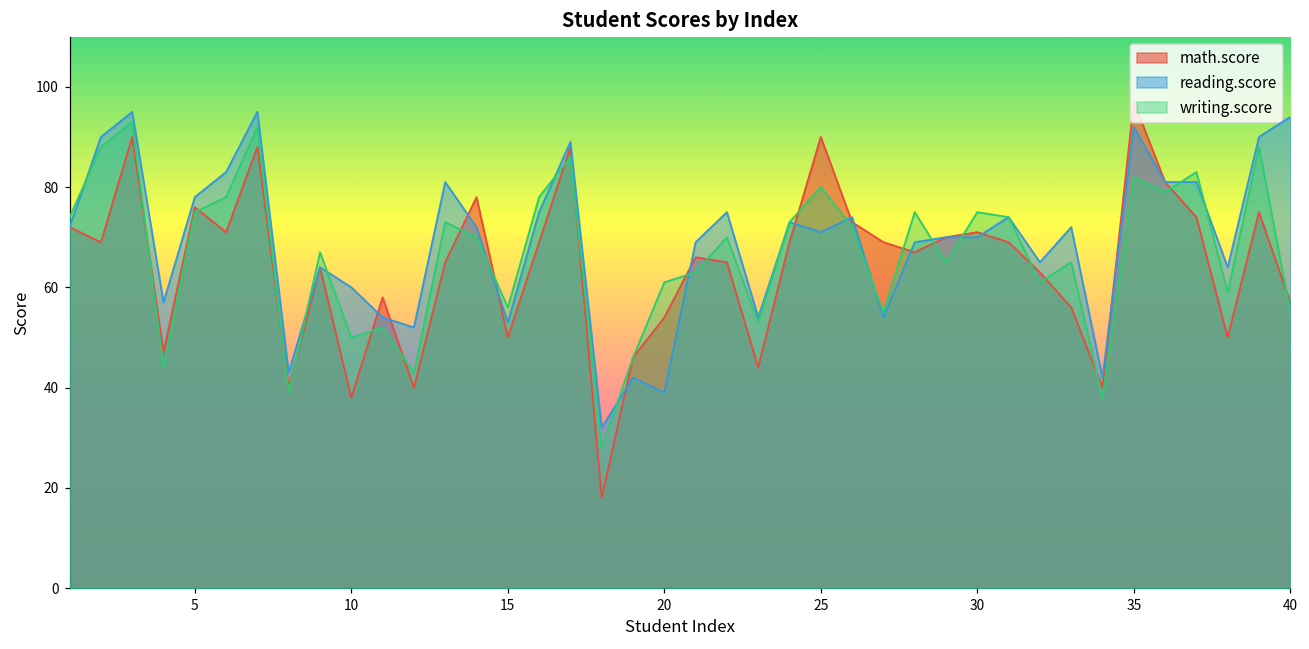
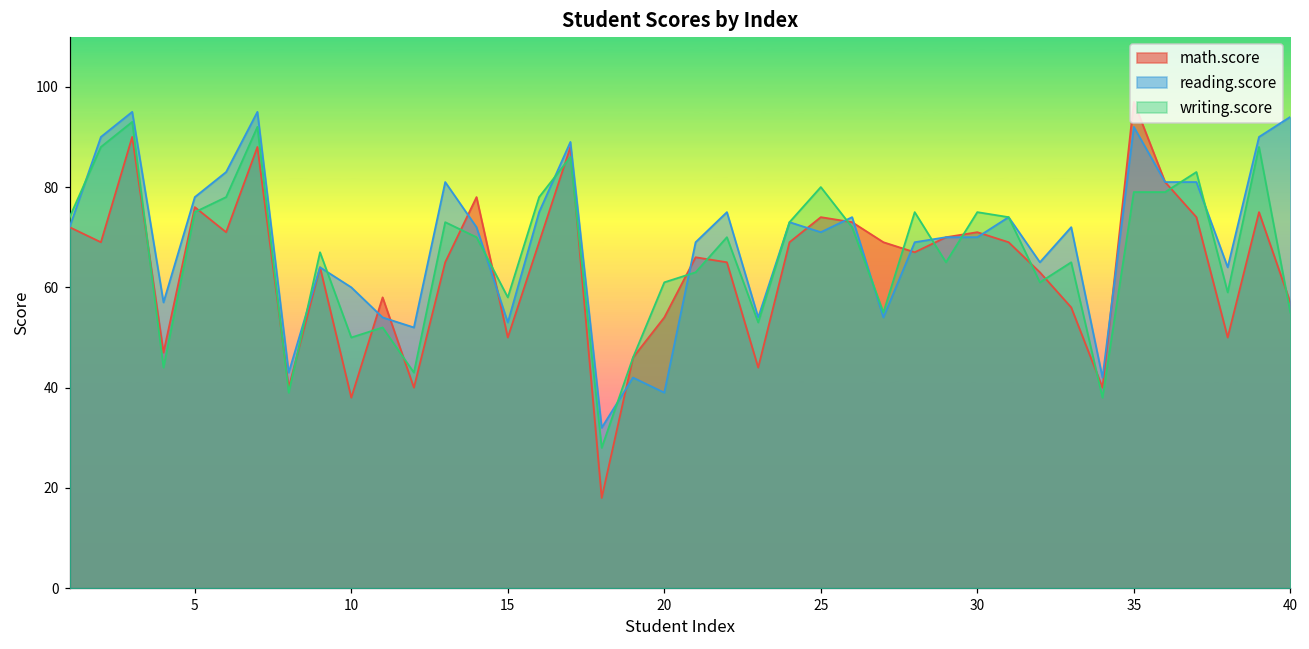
writing.score, 15: 56 -> 58
math.score, 25: 90 -> 74
writing.score, 35: 82 -> 79
